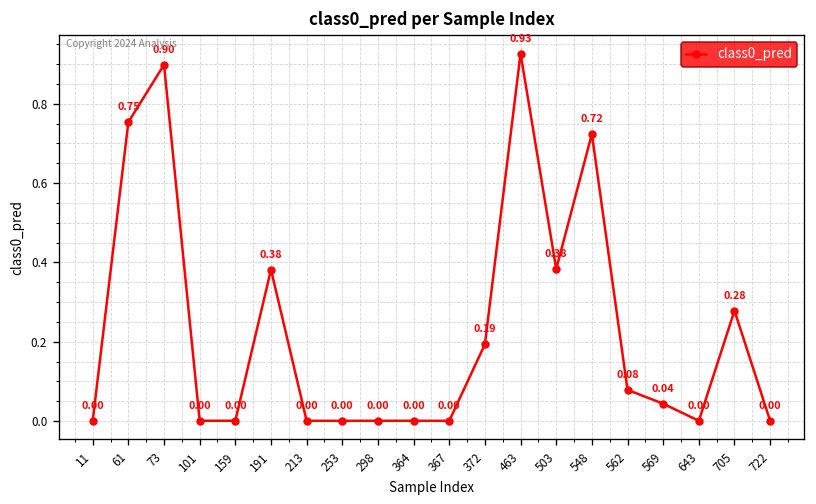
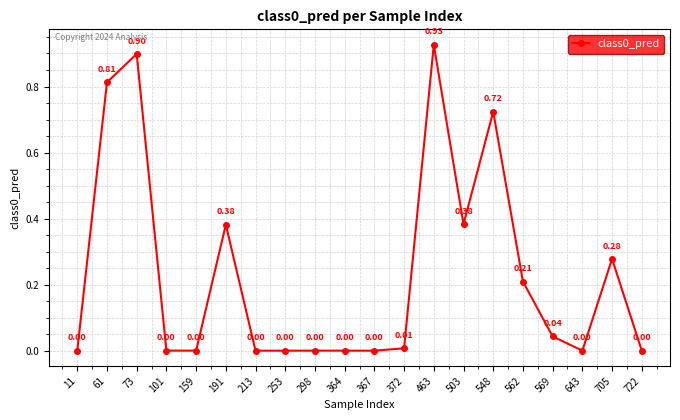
61: 0.75 -> 0.81
372: 0.19 -> 0.01
562: 0.08 -> 0.21
